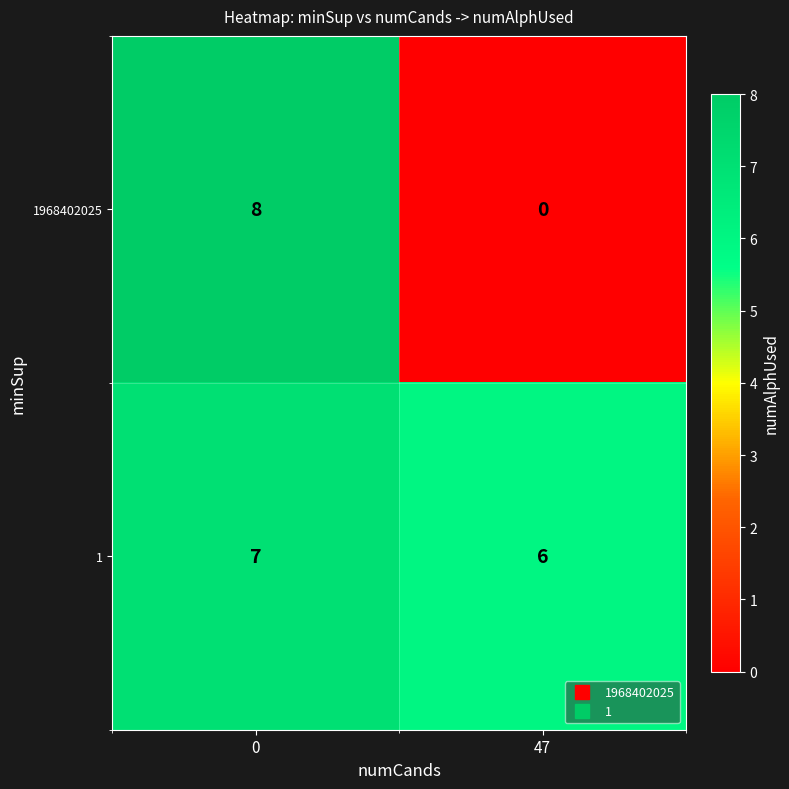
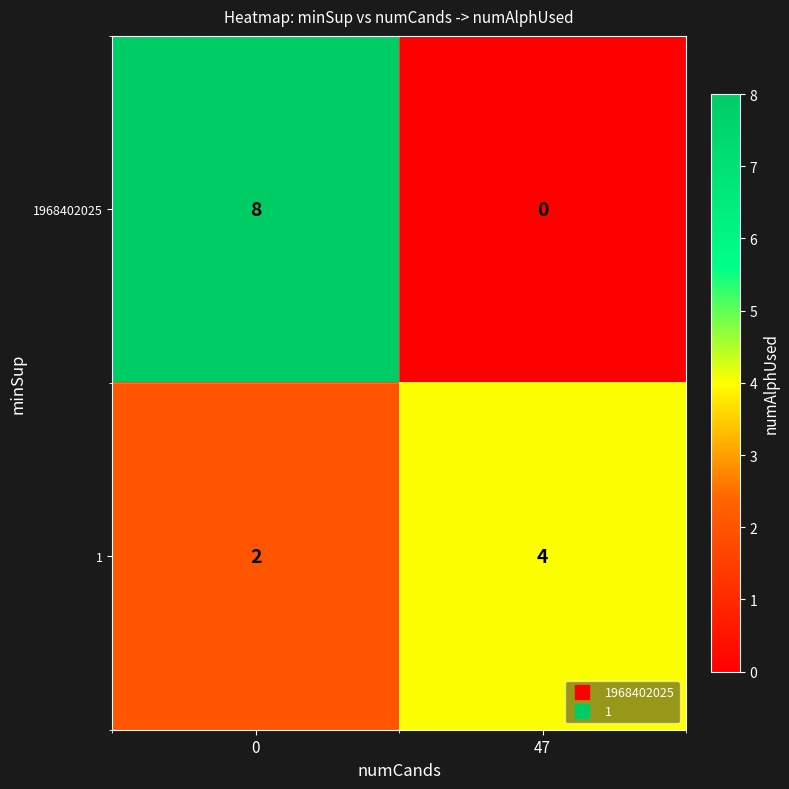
1, 0: 7 -> 2
1, 47: 6 -> 4
